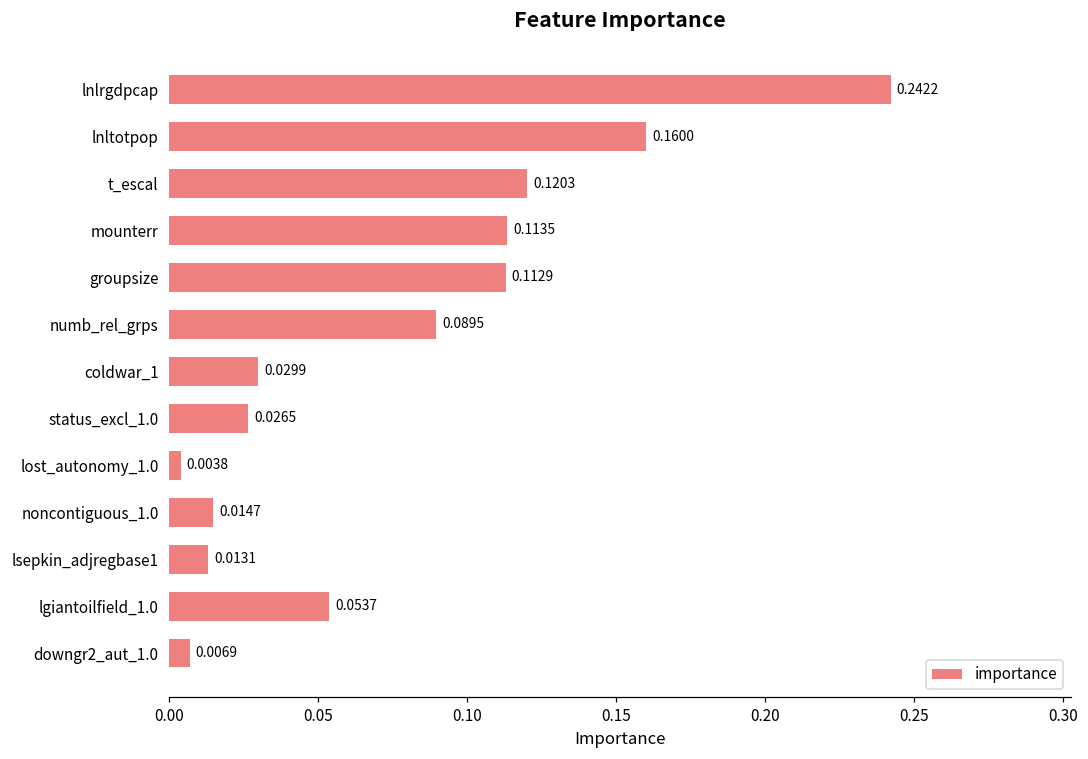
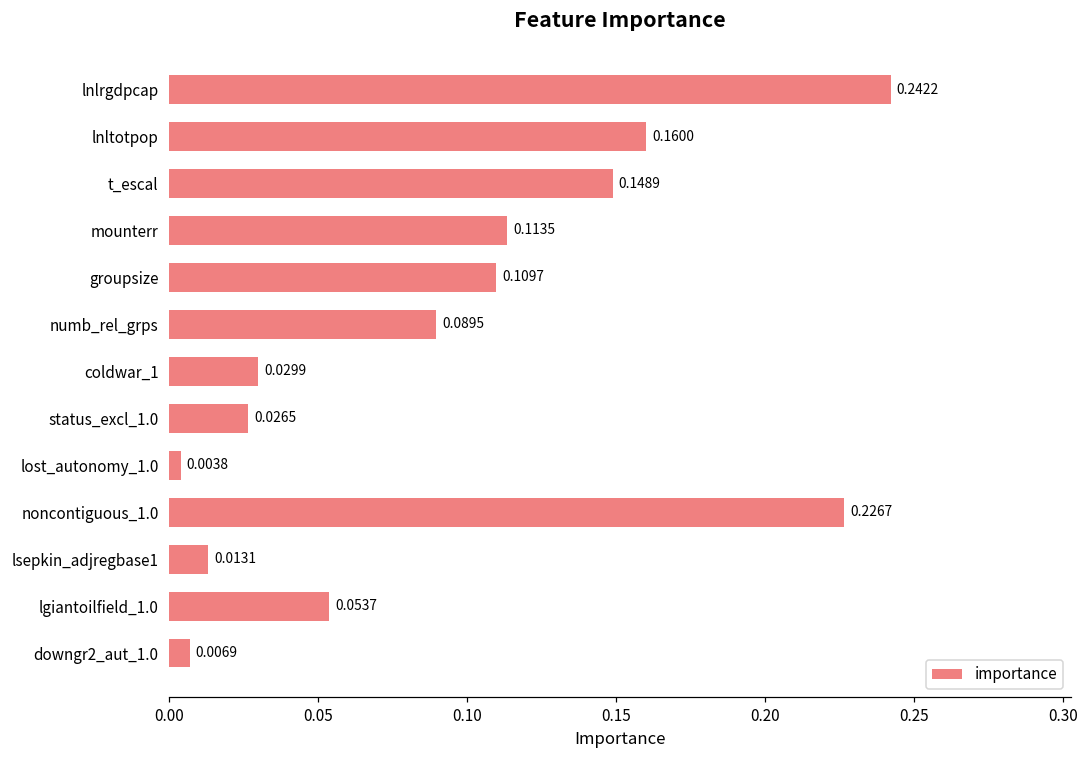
t_escal: 0.1203 -> 0.1489
groupsize: 0.1129 -> 0.1097
noncontiguous_1.0: 0.0147 -> 0.2267
